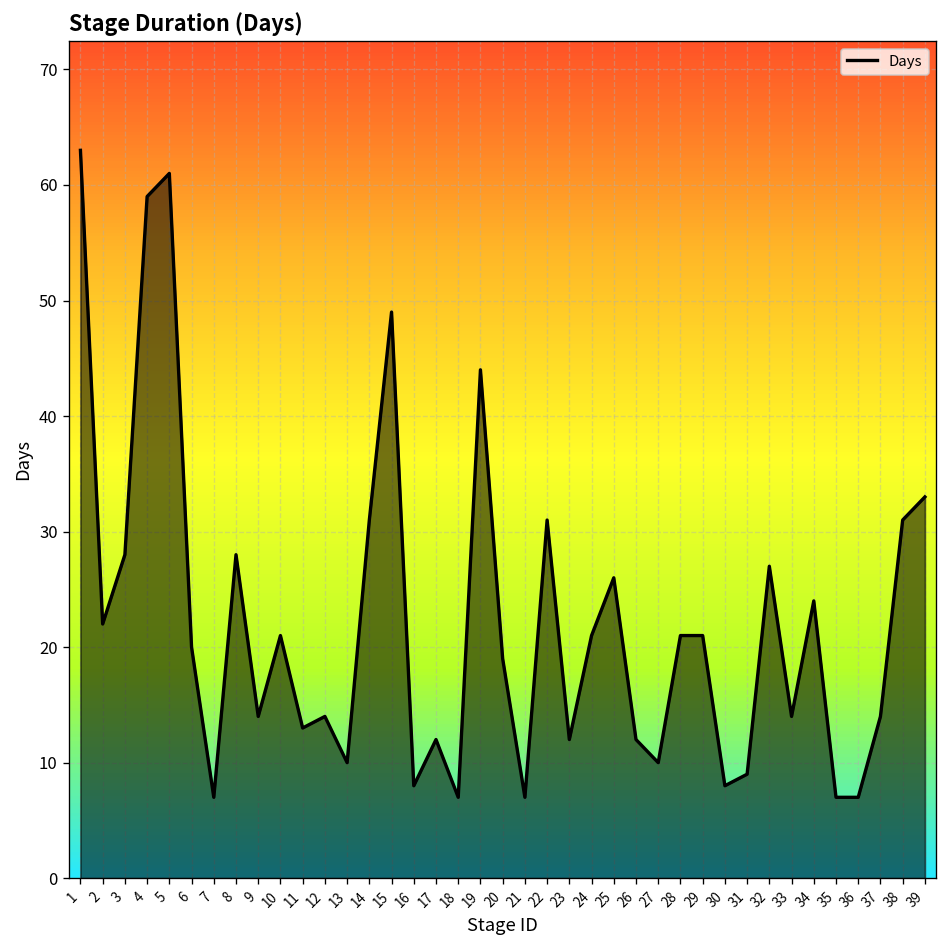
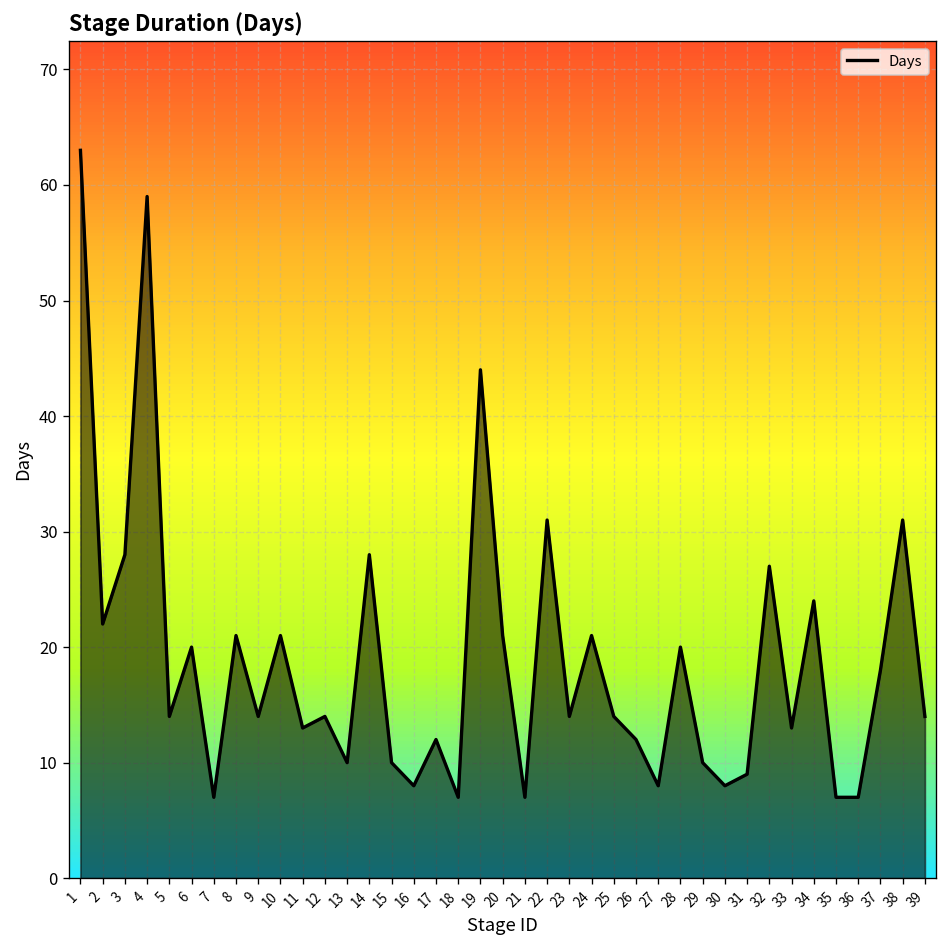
5: 61 -> 14
8: 28 -> 21
14: 31 -> 28
15: 49 -> 10
20: 19 -> 21
23: 12 -> 14
25: 26 -> 14
27: 10 -> 8
28: 21 -> 20
29: 21 -> 10
33: 14 -> 13
37: 14 -> 18
39: 33 -> 14
